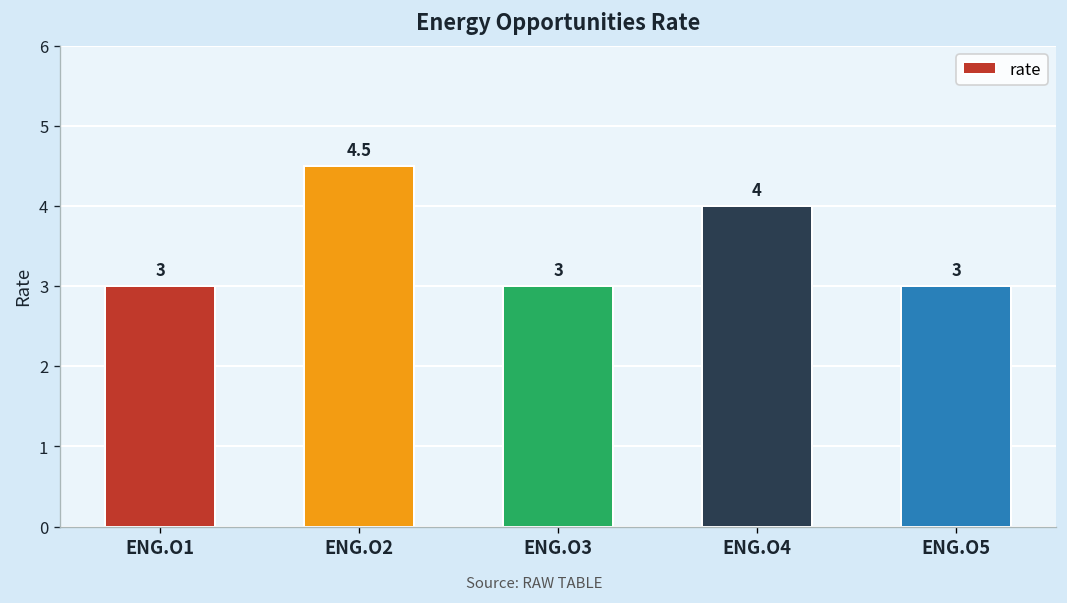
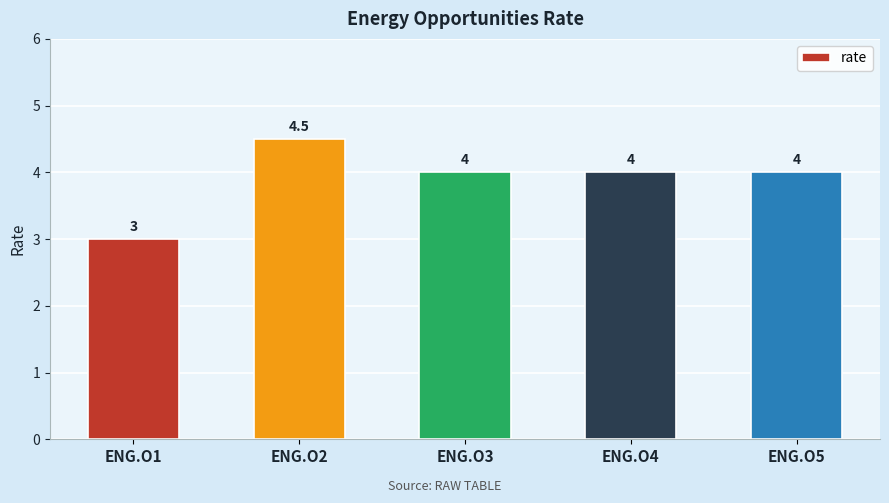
ENG.O3: 3 -> 4
ENG.O5: 3 -> 4
